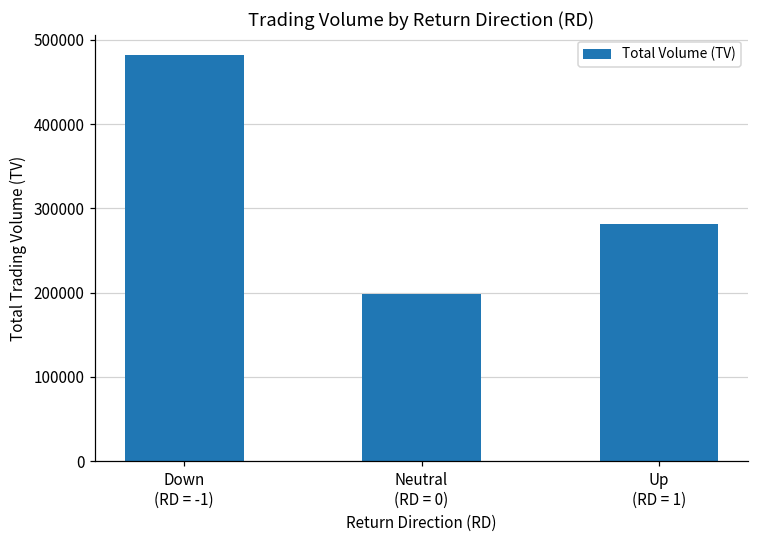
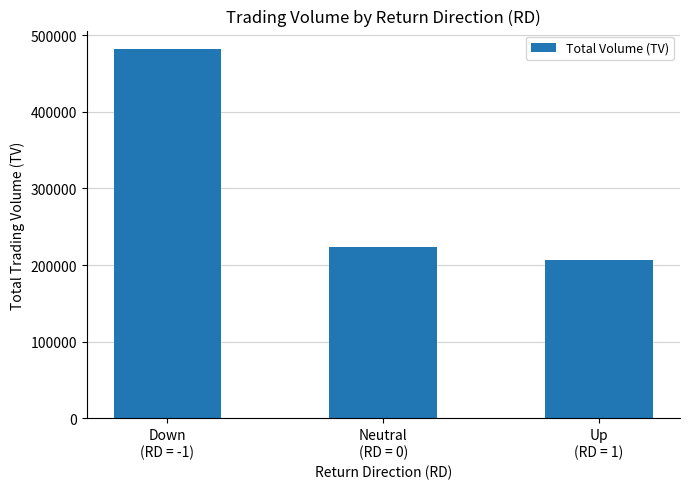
Neutral (RD = 0): 200000 -> 220000
Up (RD = 1): 280000 -> 210000
